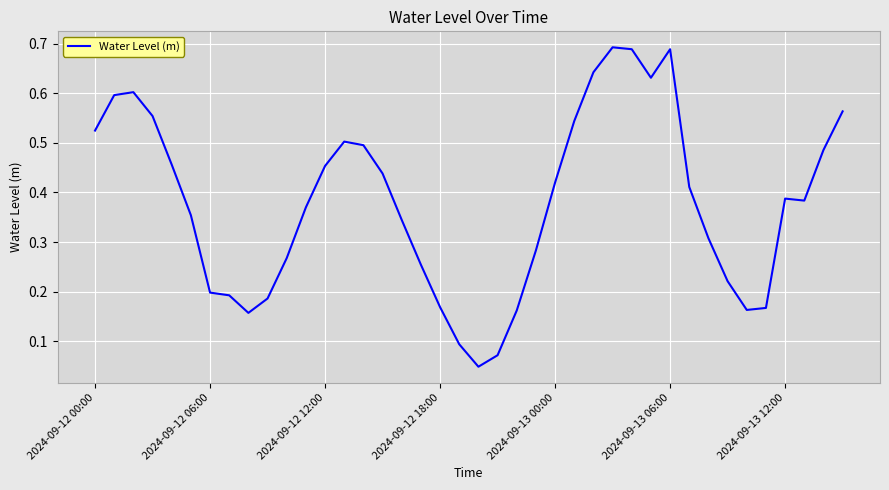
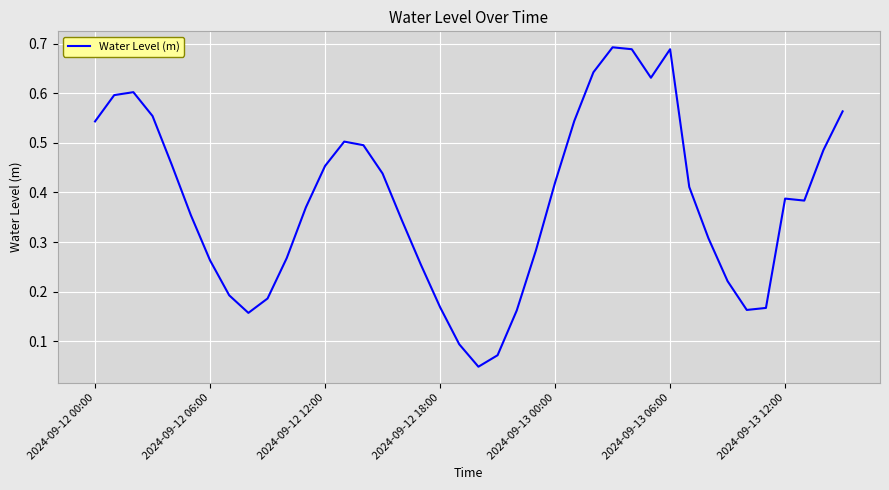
2024-09-12 00:00: 0.52 -> 0.54
2024-09-12 06:00: 0.20 -> 0.26
